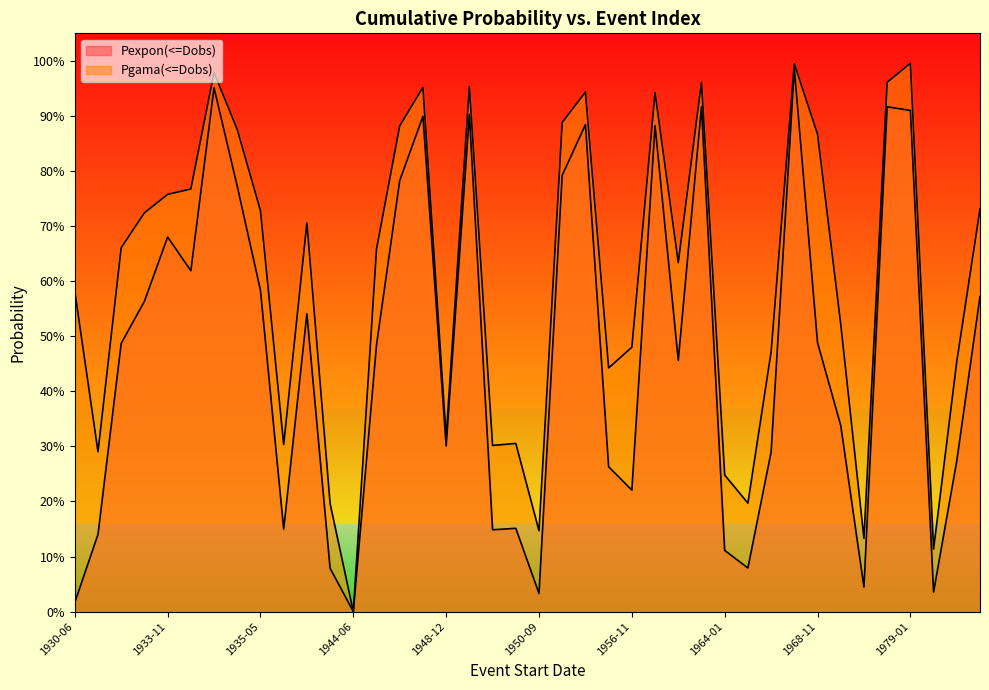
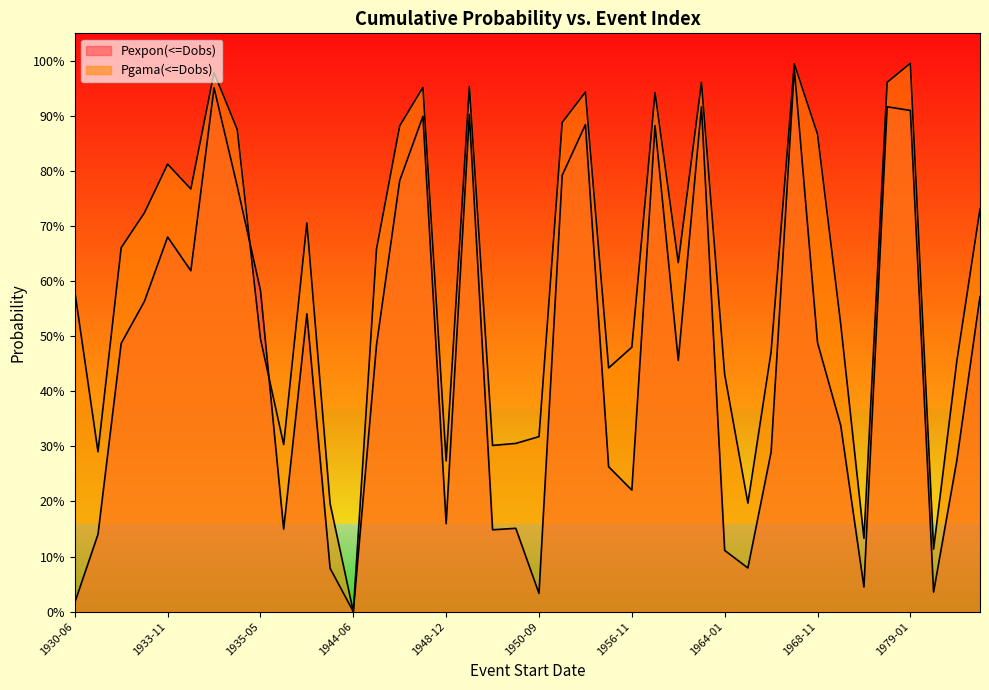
Pgama(<=Dobs), 1933-11: 76% -> 81%
Pgama(<=Dobs), 1935-05: 73% -> 50%
Pexpon(<=Dobs), 1948-12: 30% -> 16%
Pgama(<=Dobs), 1948-12: 32% -> 27%
Pgama(<=Dobs), 1950-09: 15% -> 32%
Pgama(<=Dobs), 1964-01: 25% -> 43%
